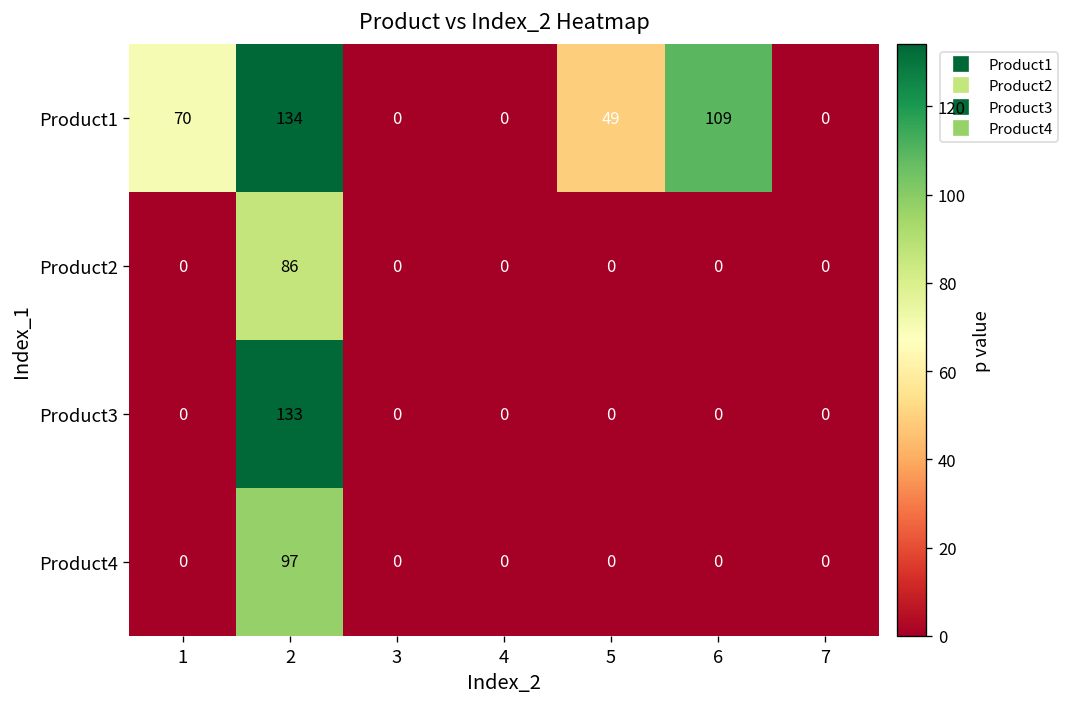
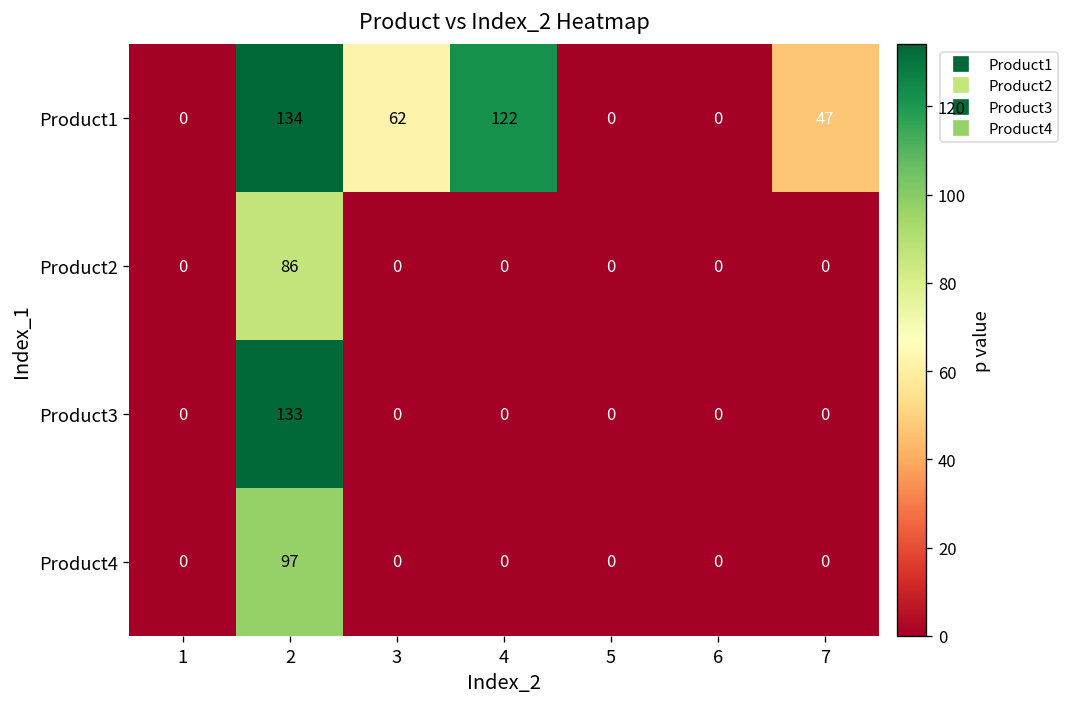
Product1, 1: 70 -> 0
Product1, 3: 0 -> 62
Product1, 4: 0 -> 122
Product1, 5: 49 -> 0
Product1, 6: 109 -> 0
Product1, 7: 0 -> 47
